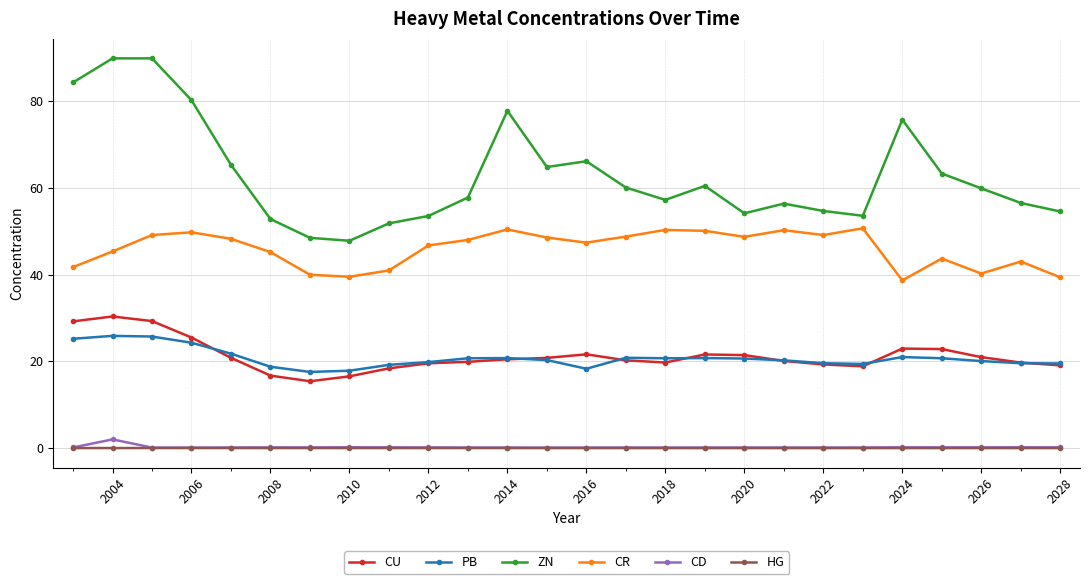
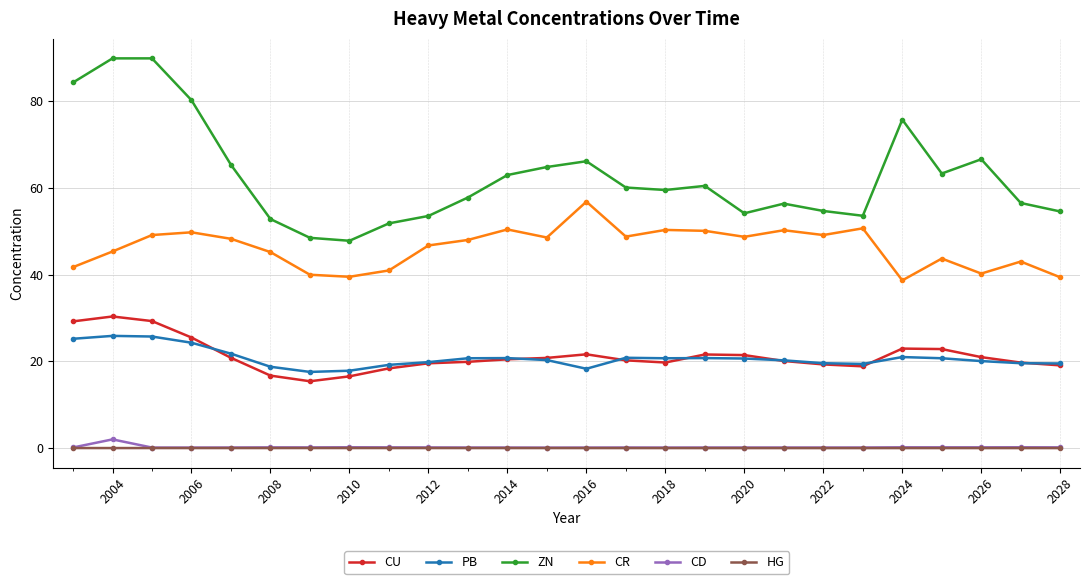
ZN, 2014: 78 -> 63
CR, 2016: 47 -> 57
ZN, 2018: 57 -> 60
ZN, 2026: 60 -> 67
